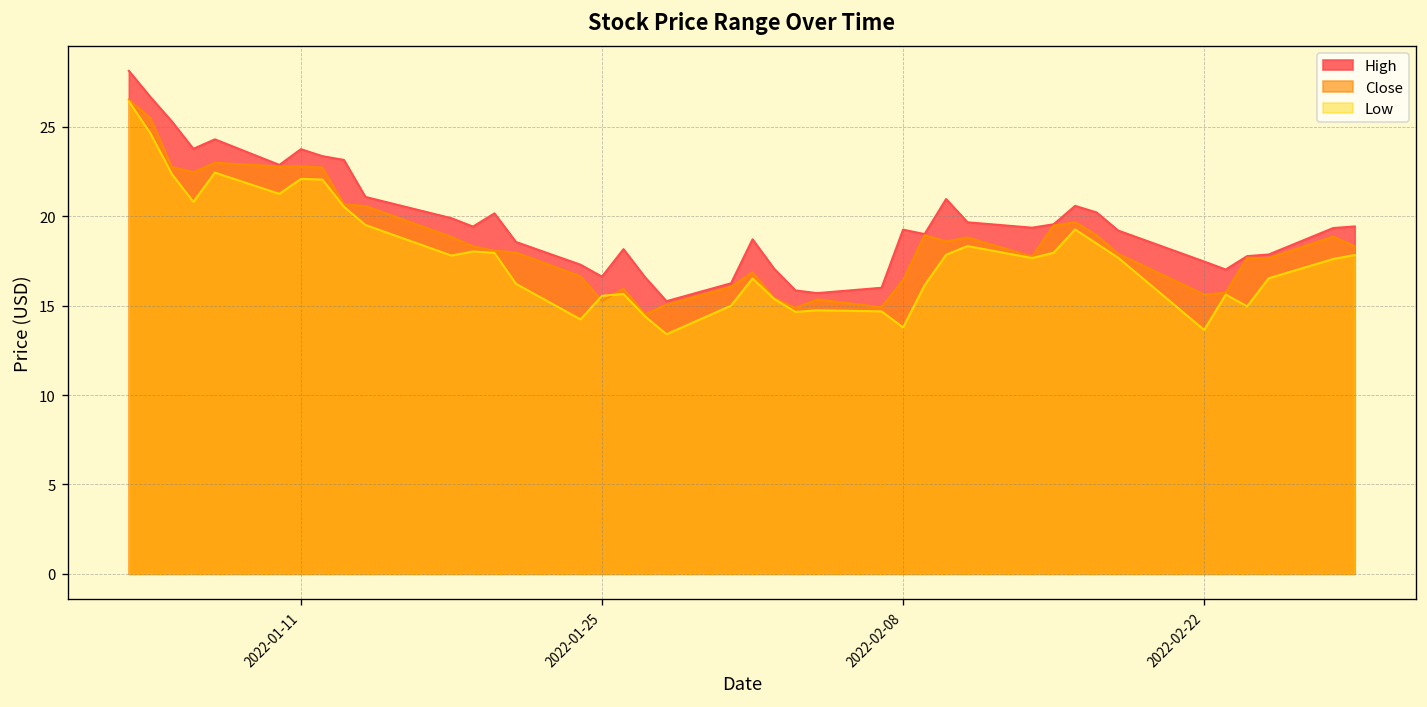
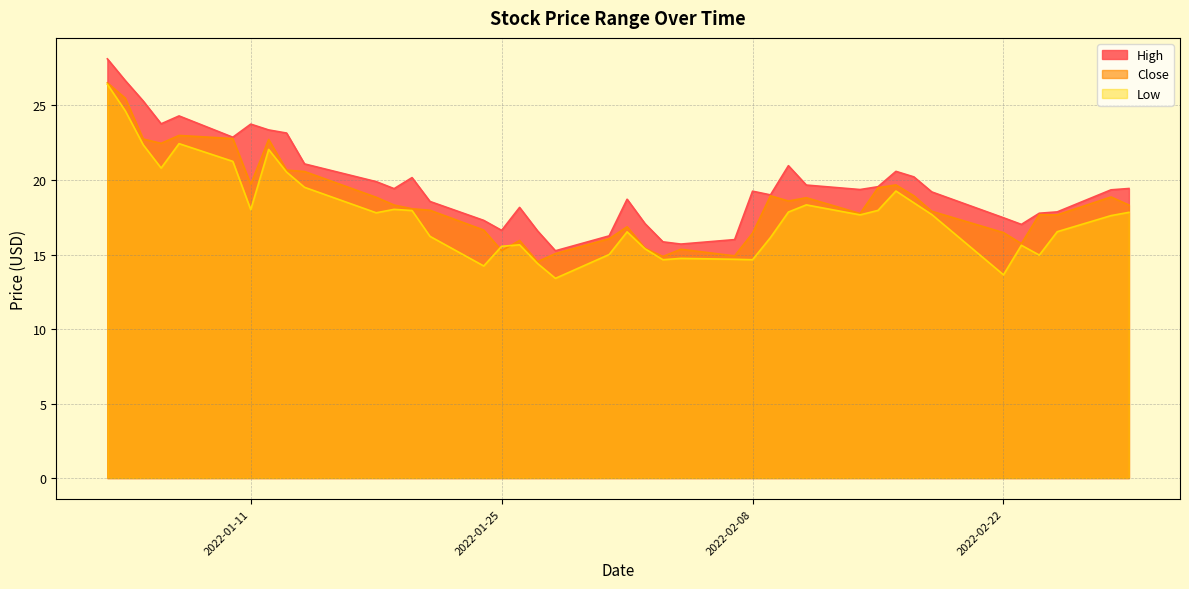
Close, 2022-01-11: 22.8 -> 19.7
Low, 2022-01-11: 22.1 -> 18.0
Low, 2022-02-08: 13.8 -> 14.7
Close, 2022-02-22: 15.6 -> 16.5
